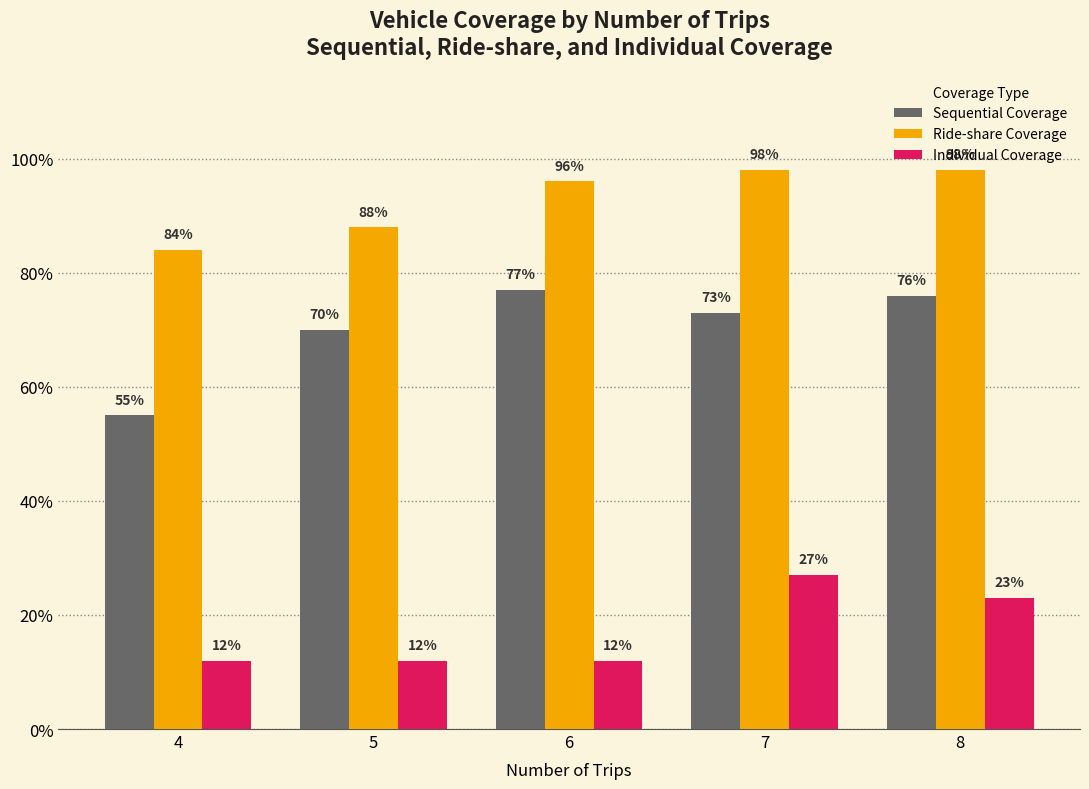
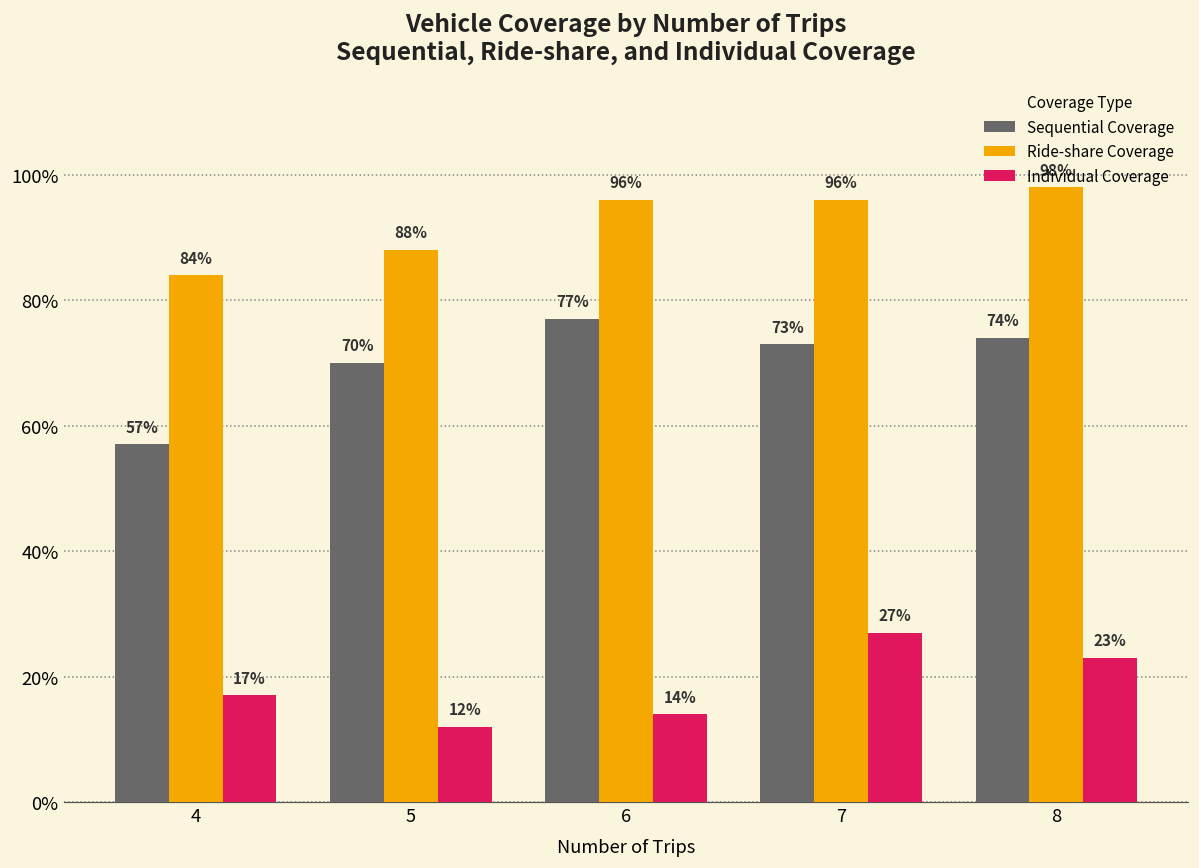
Sequential Coverage, 4: 55% -> 57%
Individual Coverage, 4: 12% -> 17%
Individual Coverage, 6: 12% -> 14%
Ride-share Coverage, 7: 98% -> 96%
Sequential Coverage, 8: 76% -> 74%
